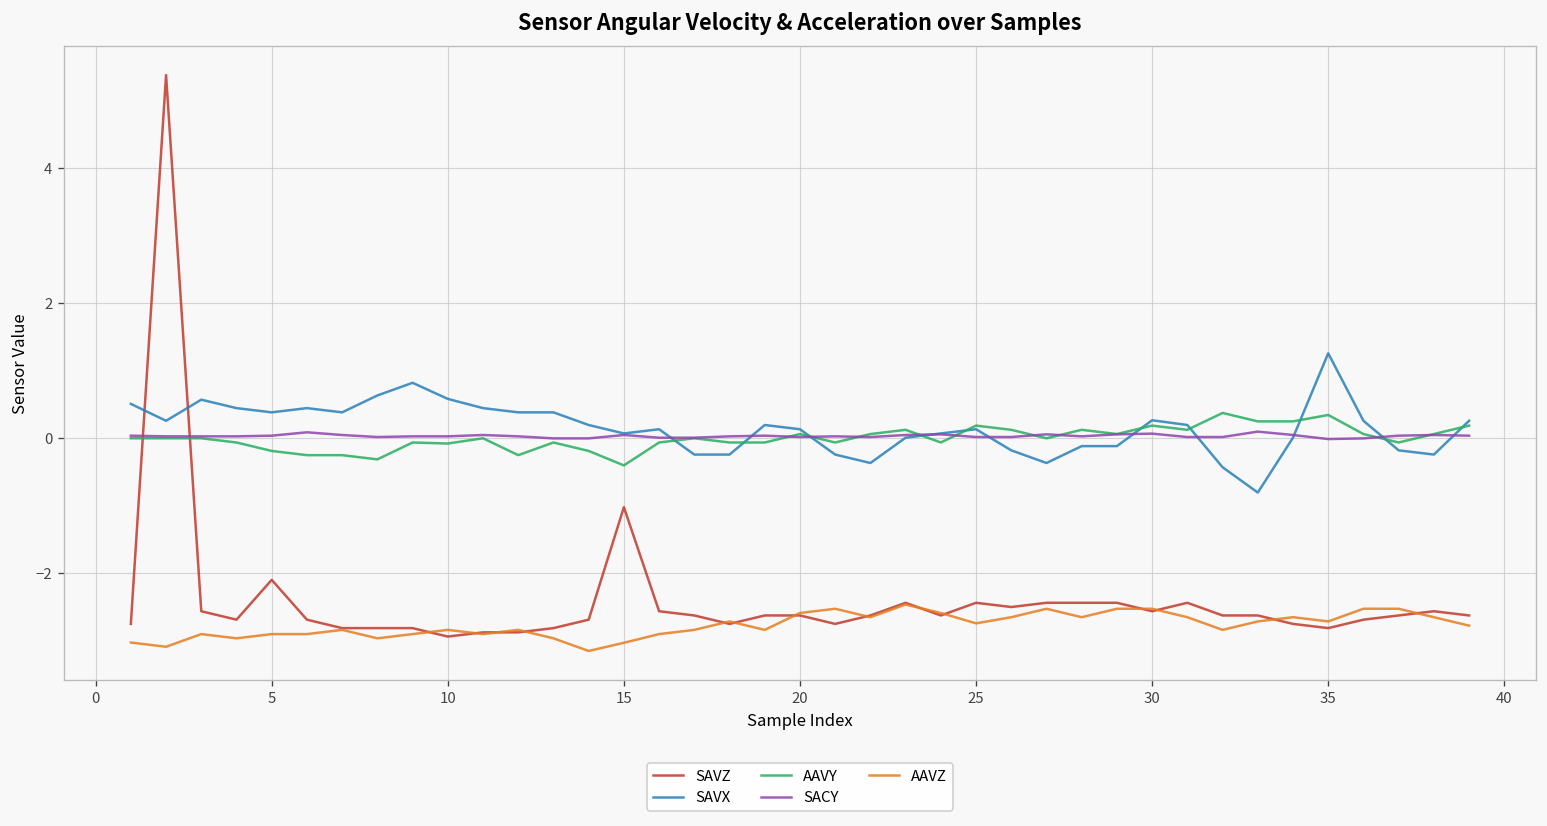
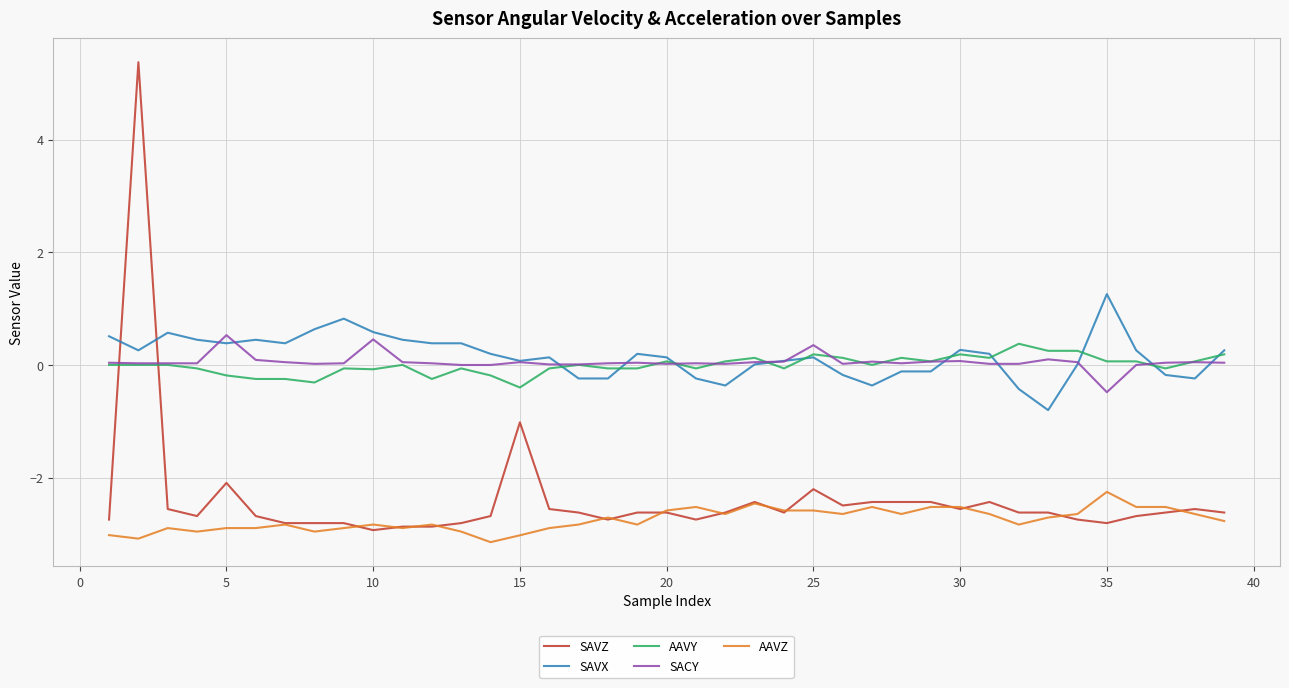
SACY, 5: 0.0 -> 0.5
SACY, 10: 0.0 -> 0.5
SAVZ, 25: -2.4 -> -2.2
SACY, 25: 0.0 -> 0.4
AAVZ, 25: -2.7 -> -2.6
AAVY, 35: 0.3 -> 0.1
SACY, 35: 0.0 -> -0.5
AAVZ, 35: -2.7 -> -2.3
